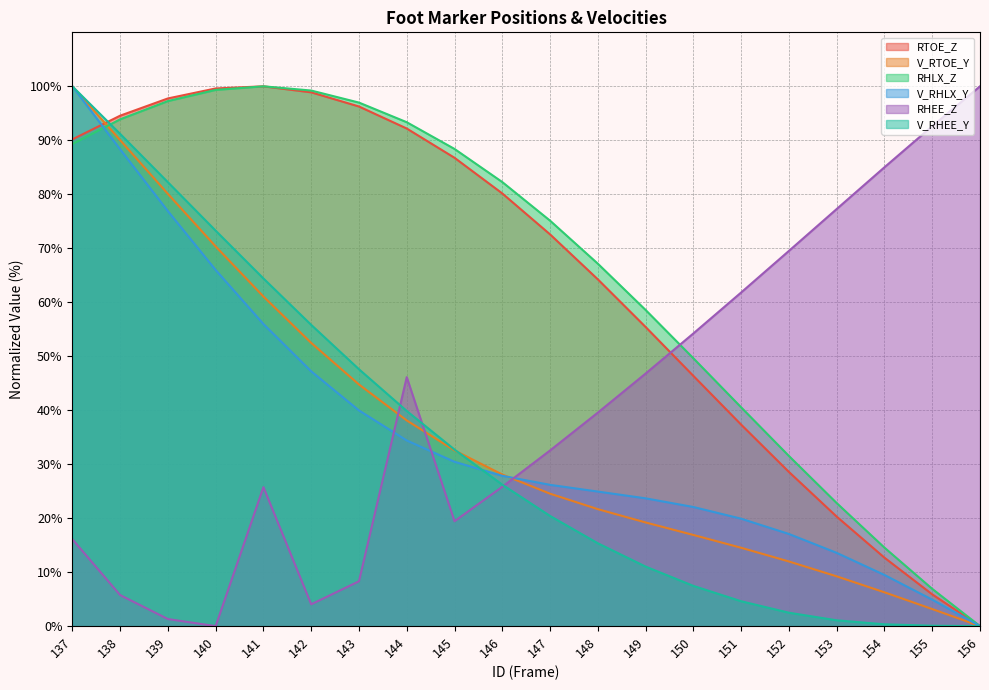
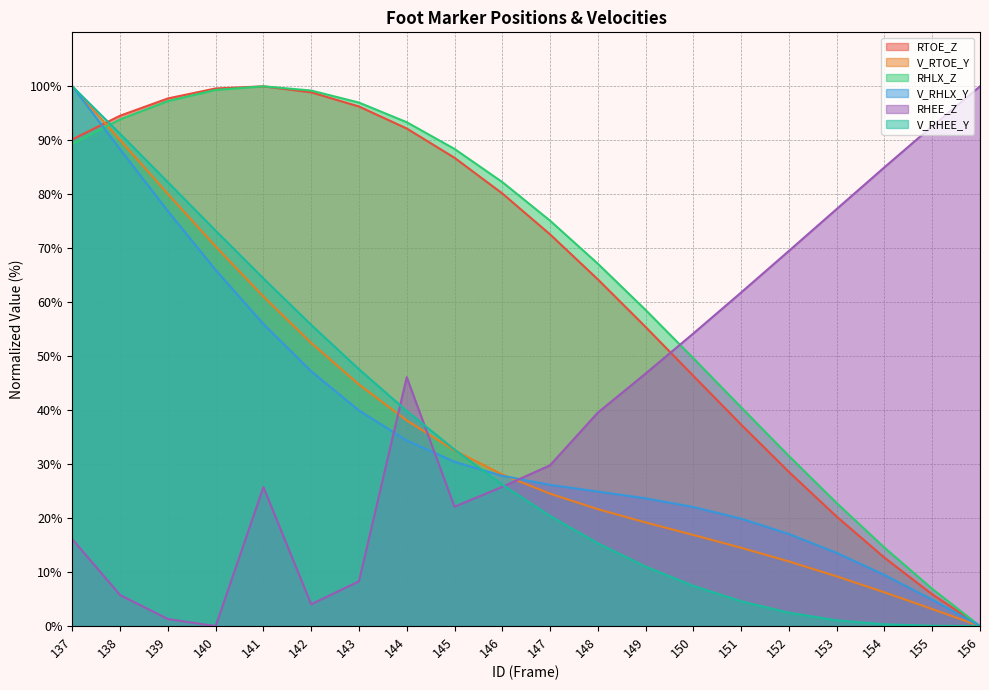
RHEE_Z, 145: 19% -> 22%
RHEE_Z, 147: 33% -> 30%
